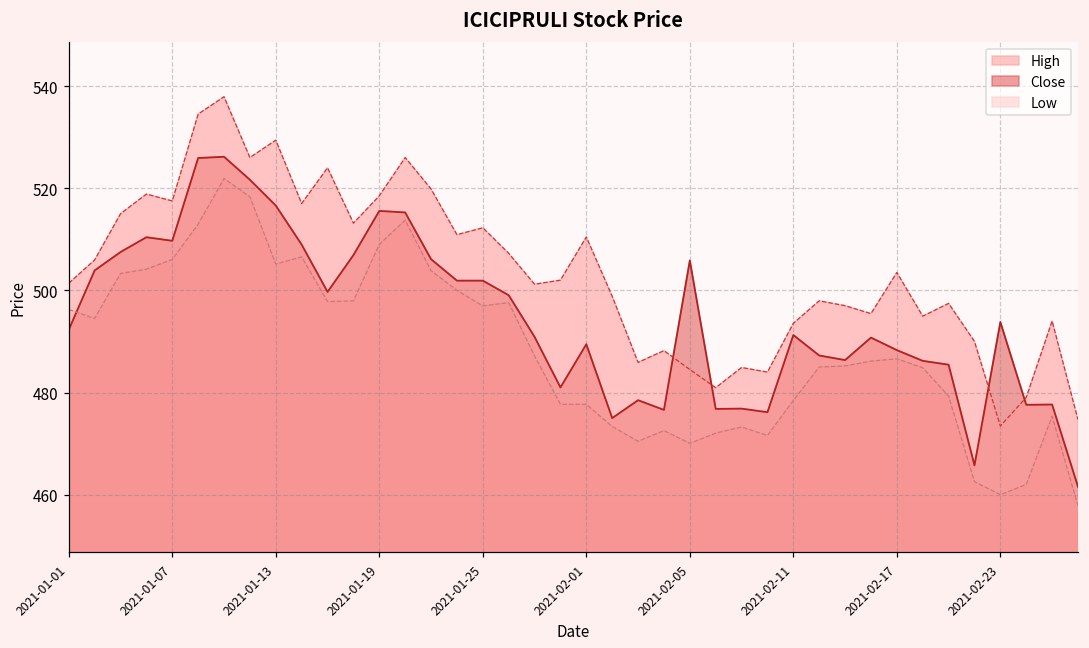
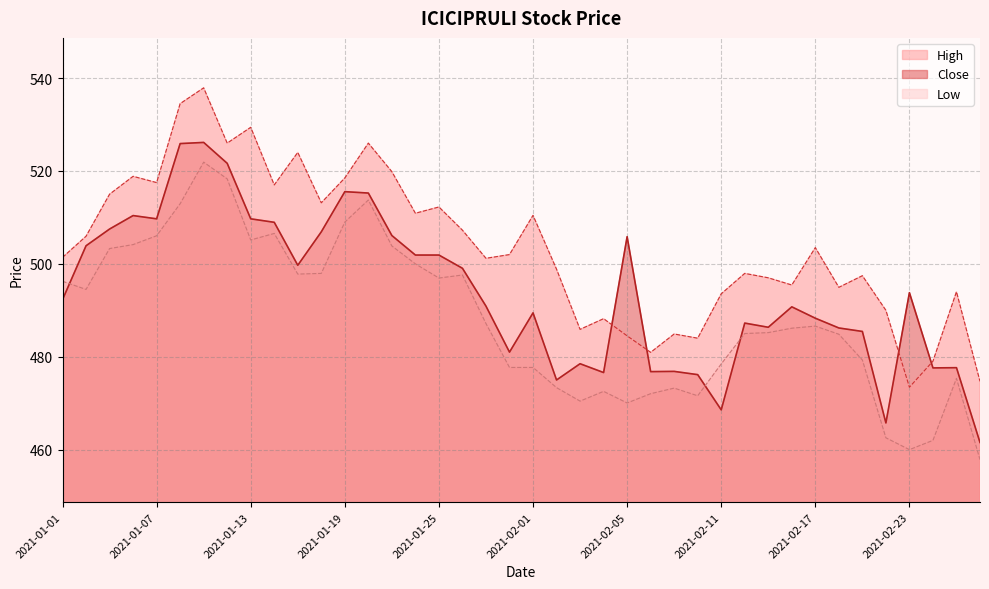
Close, 2021-01-13: 517 -> 510
Close, 2021-02-11: 491 -> 469
